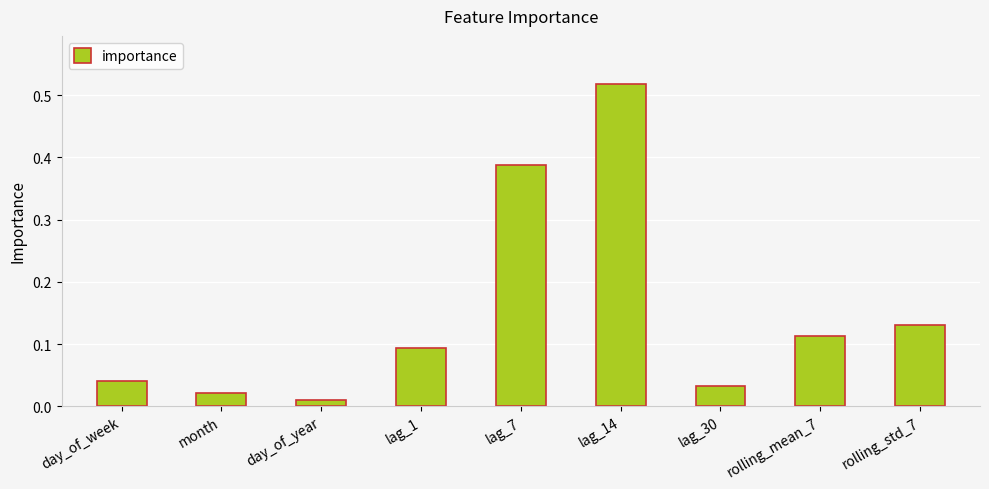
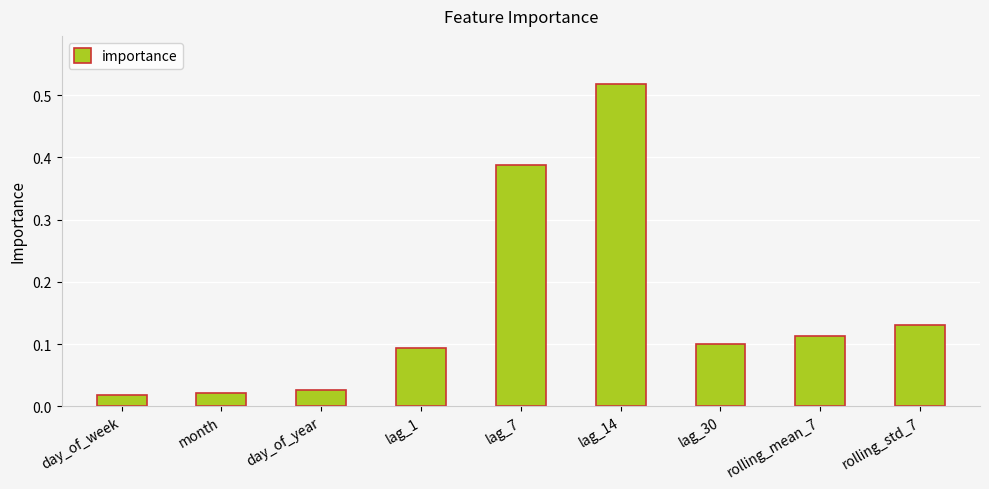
day_of_week: 0.04 -> 0.02
day_of_year: 0.01 -> 0.03
lag_30: 0.03 -> 0.10
